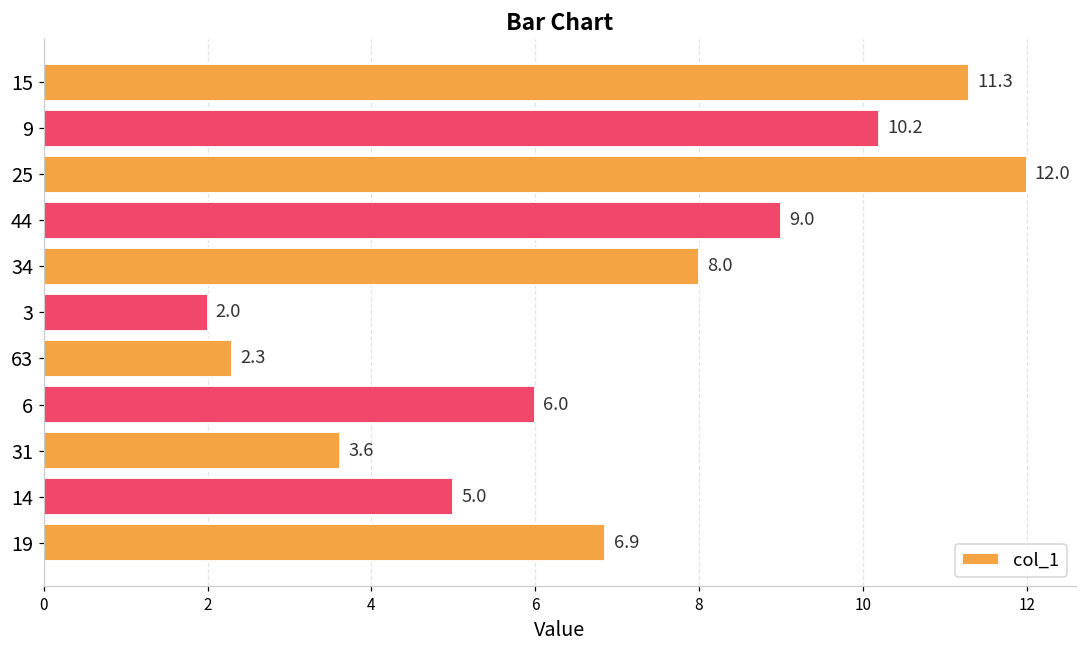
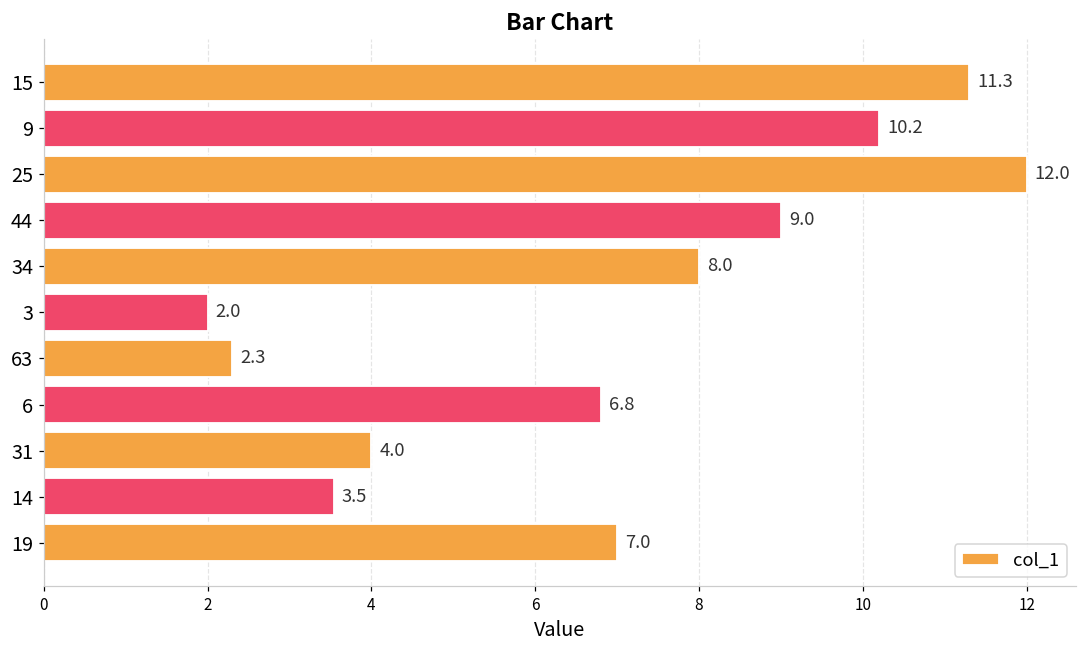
6: 6.0 -> 6.8
31: 3.6 -> 4.0
14: 5.0 -> 3.5
19: 6.9 -> 7.0
